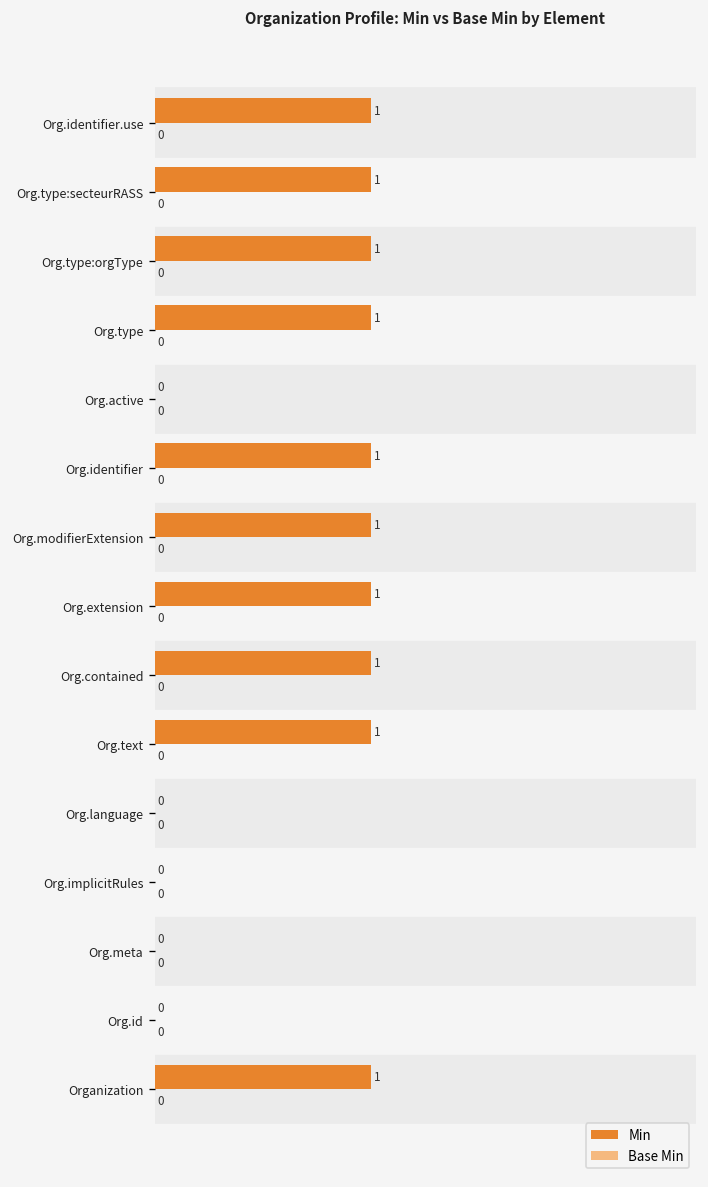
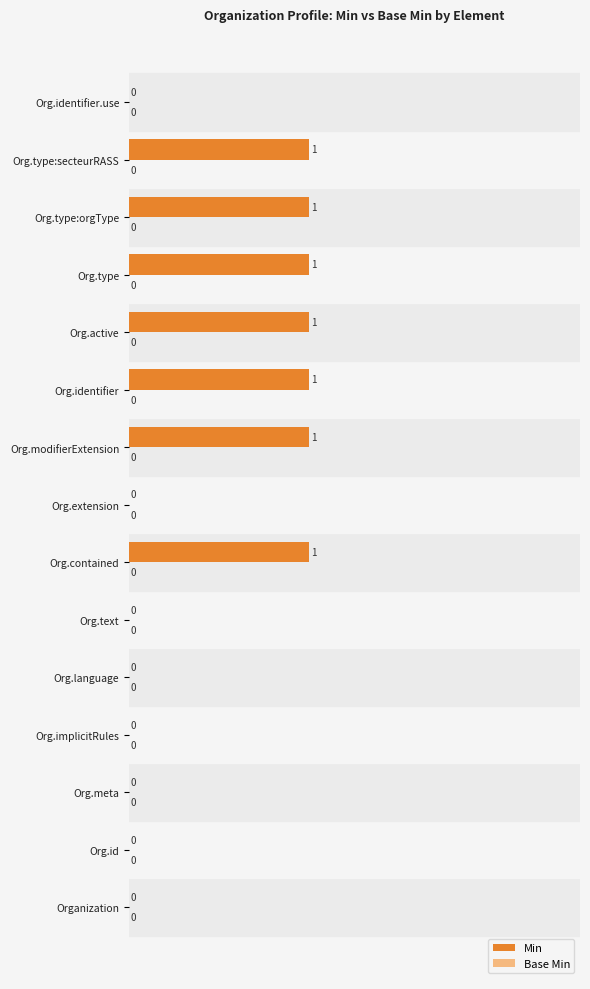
Min, Org.identifier.use: 1 -> 0
Min, Org.active: 0 -> 1
Min, Org.extension: 1 -> 0
Min, Org.text: 1 -> 0
Min, Organization: 1 -> 0
